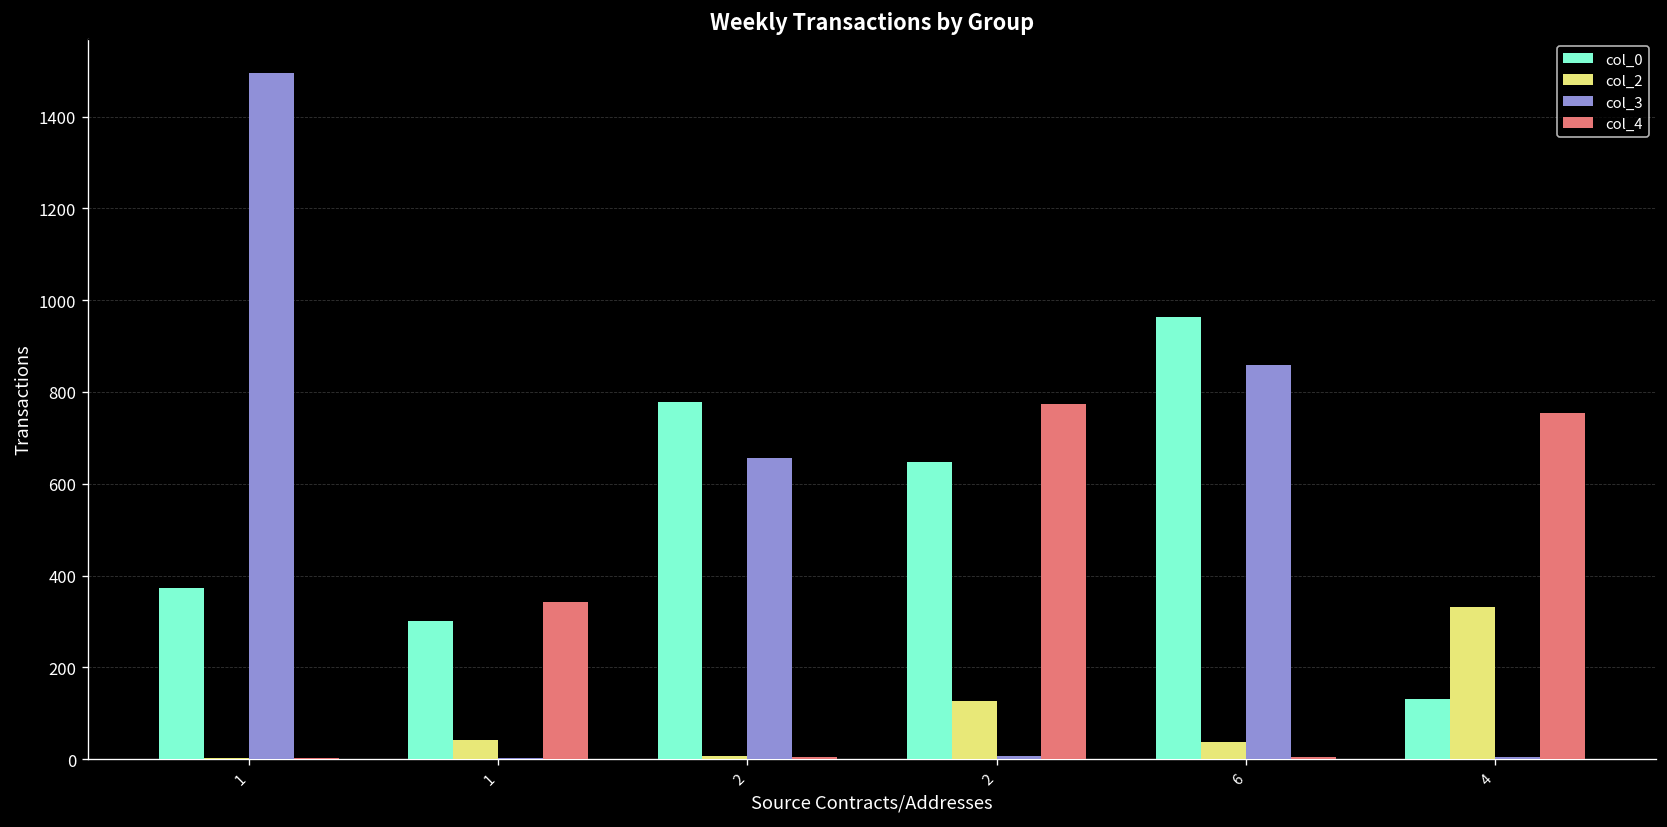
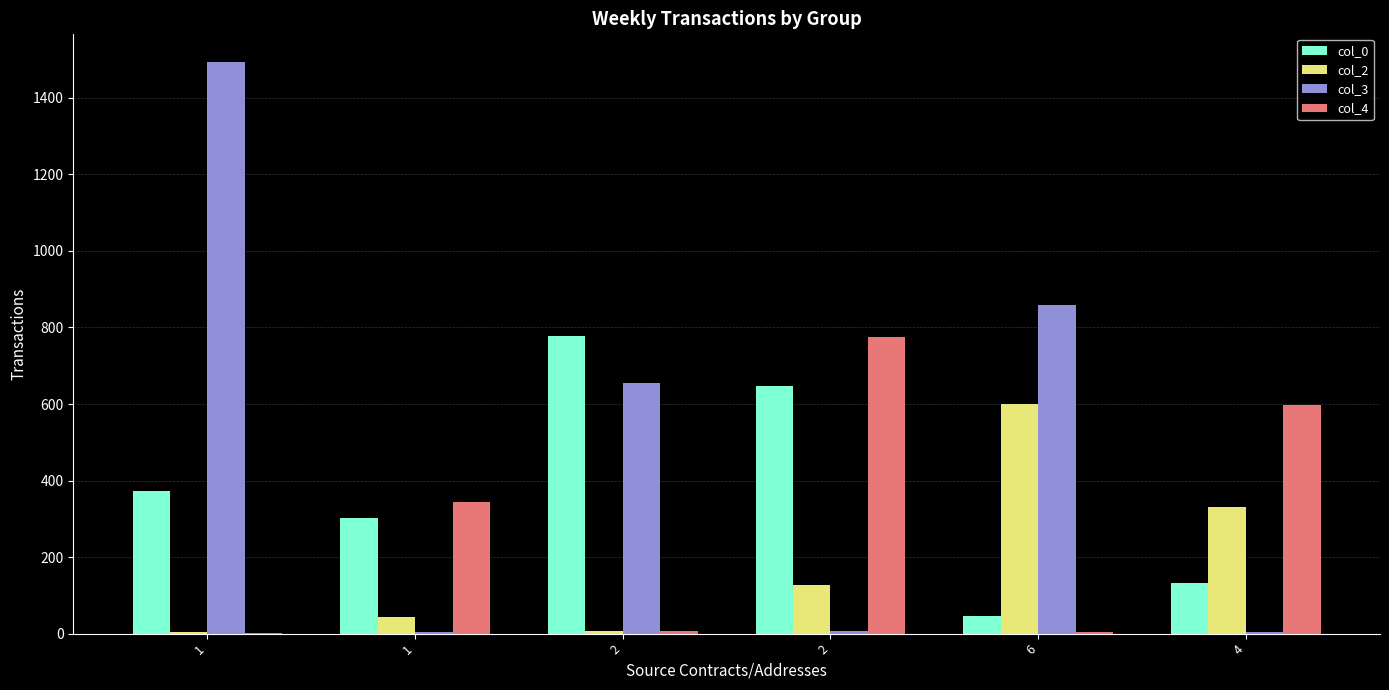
col_0, 6: 960 -> 40
col_2, 6: 40 -> 600
col_4, 4: 750 -> 600
